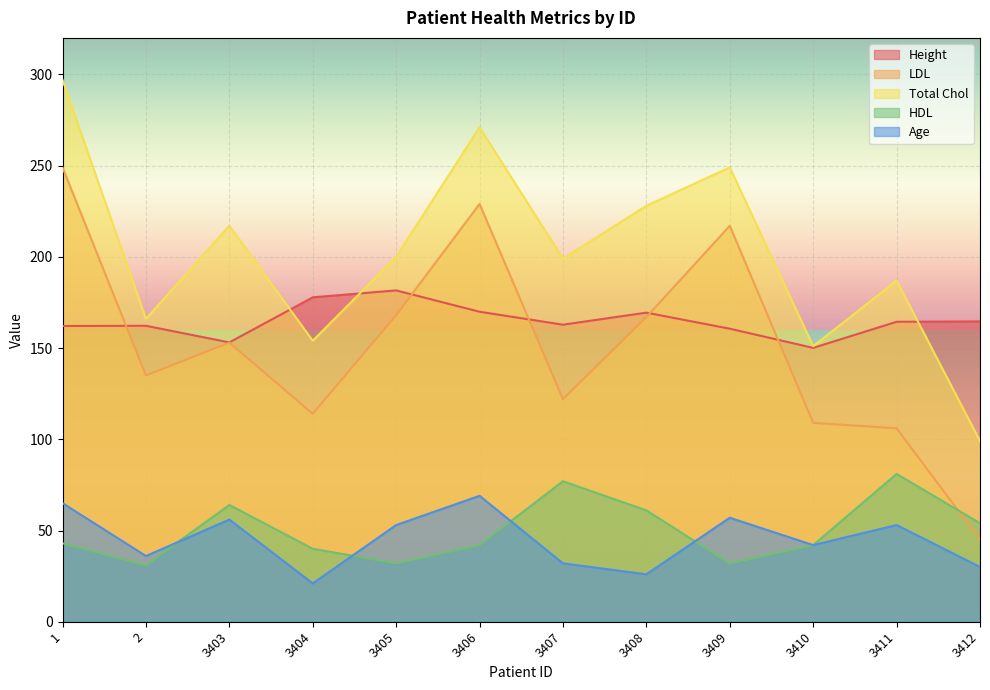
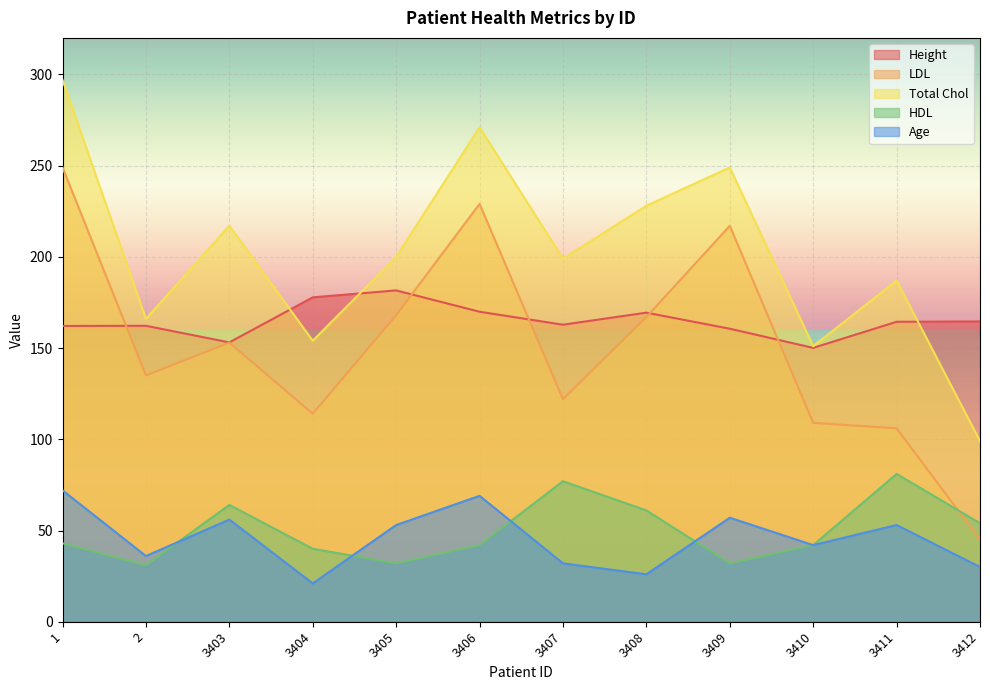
Age, 1: 65 -> 72
